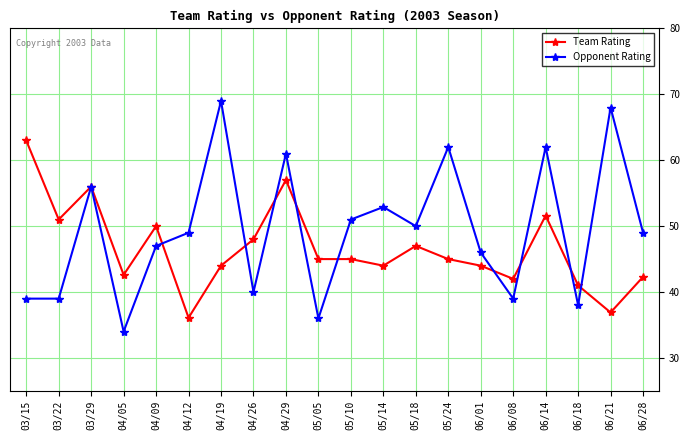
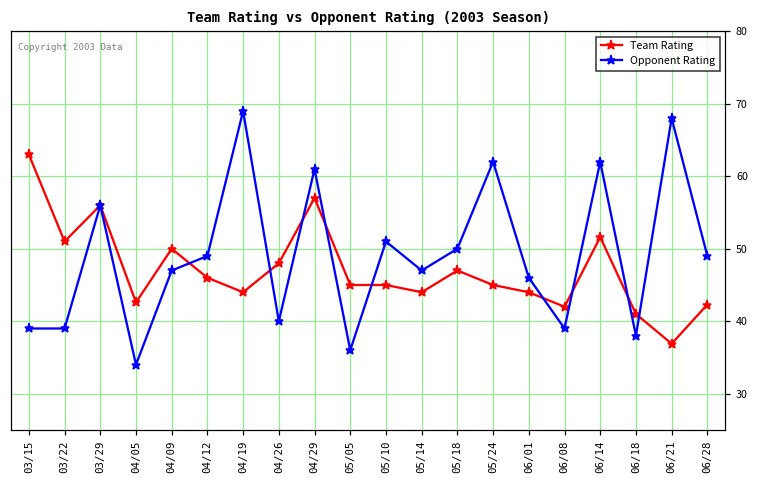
Team Rating, 04/12: 36 -> 46
Opponent Rating, 05/14: 53 -> 47
